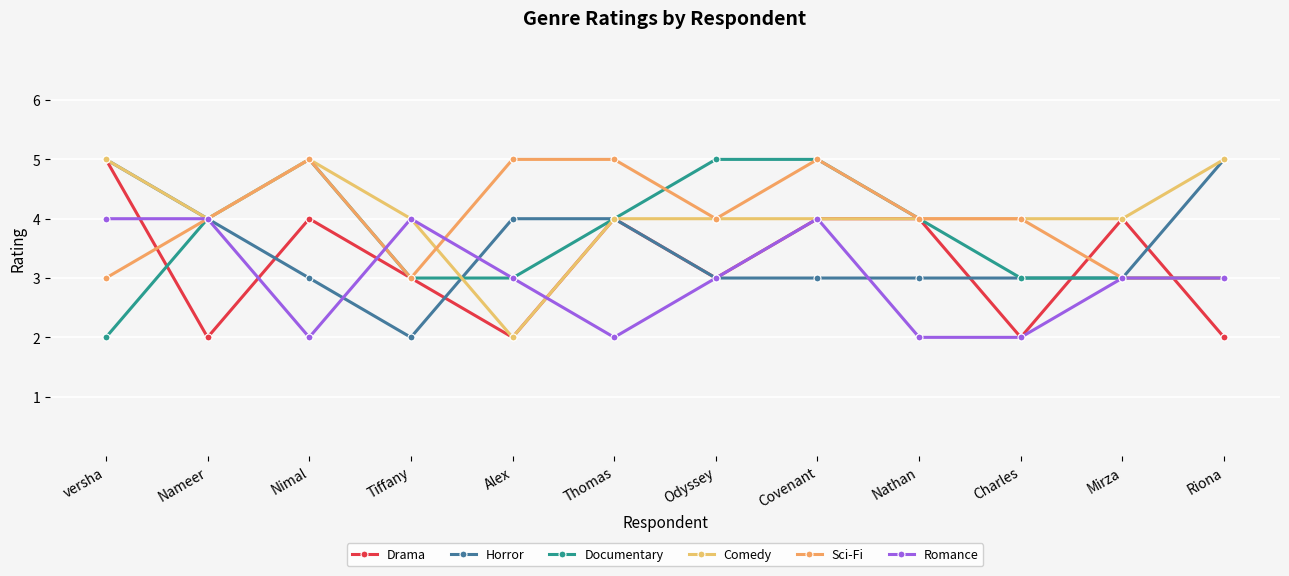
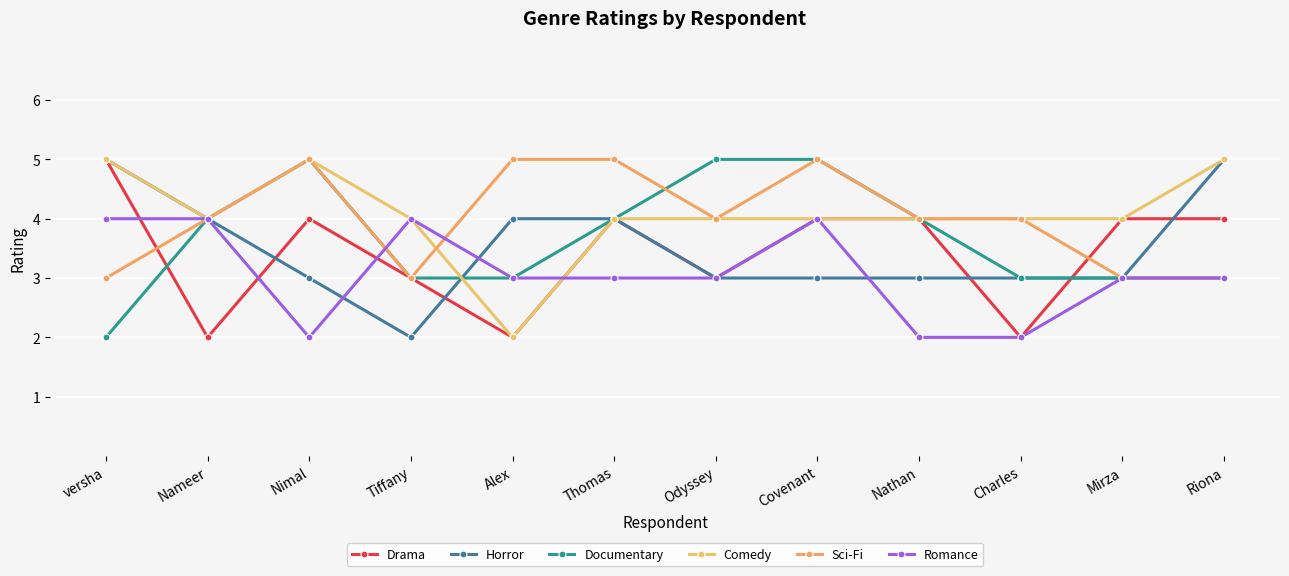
Romance, Thomas: 2 -> 3
Drama, Riona: 2 -> 4
